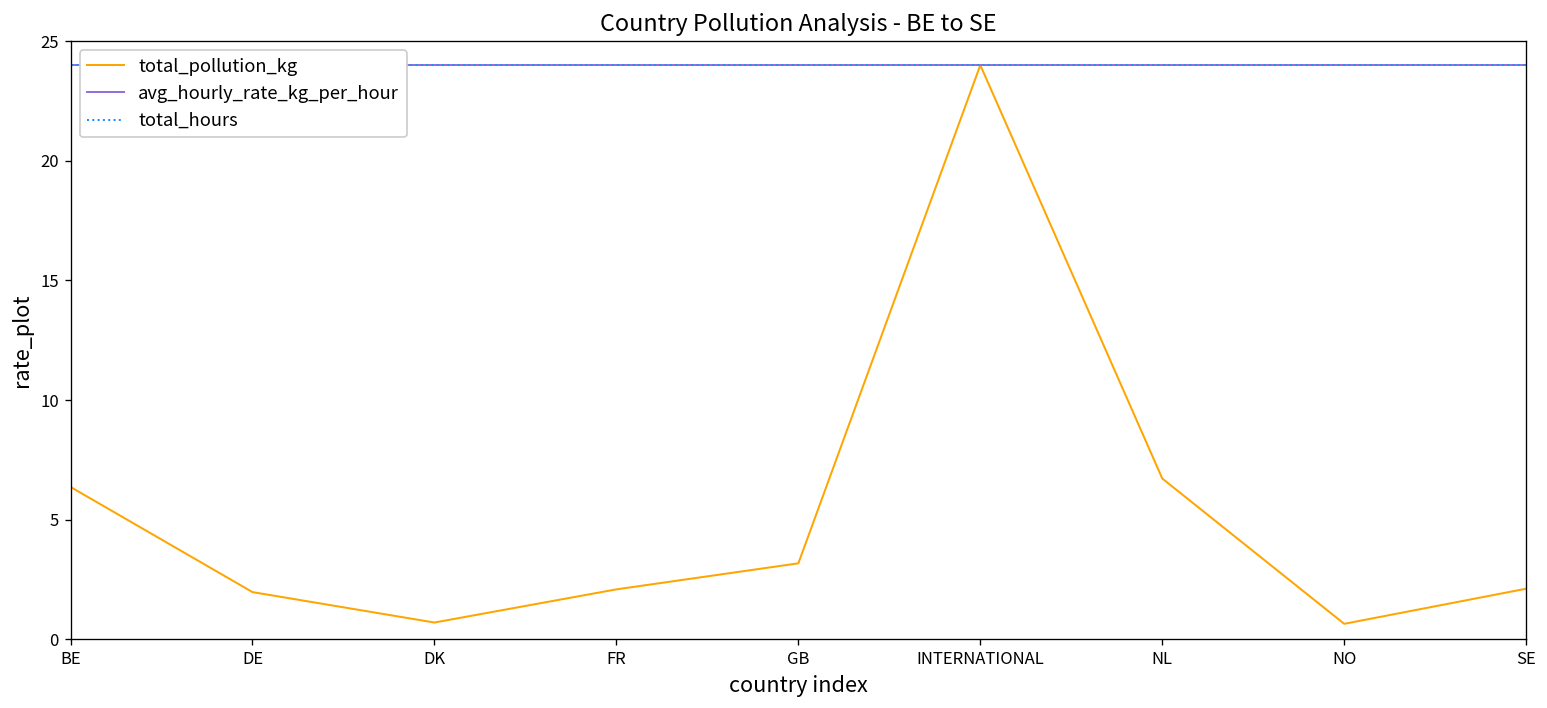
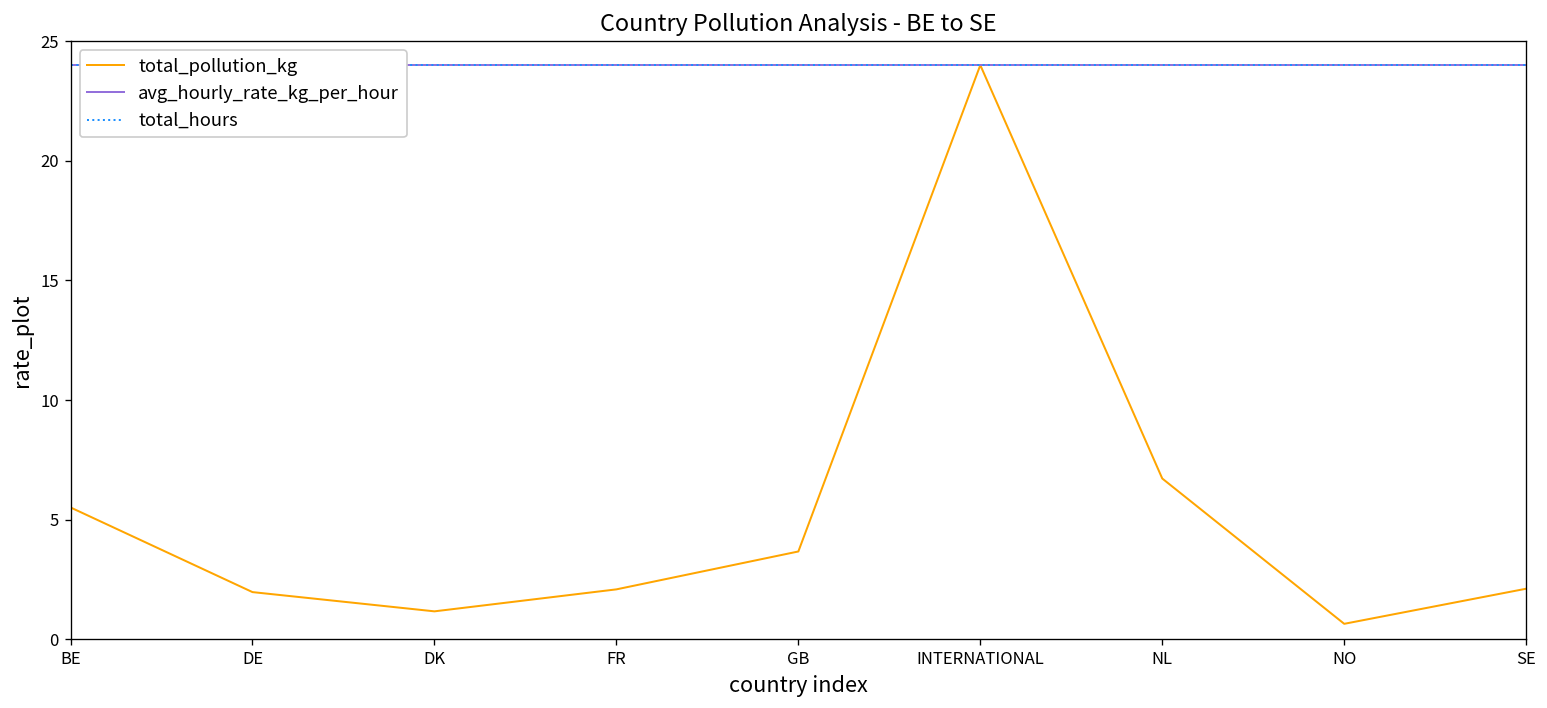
total_pollution_kg, BE: 6.4 -> 5.5
total_pollution_kg, DK: 0.7 -> 1.2
total_pollution_kg, GB: 3.2 -> 3.7
